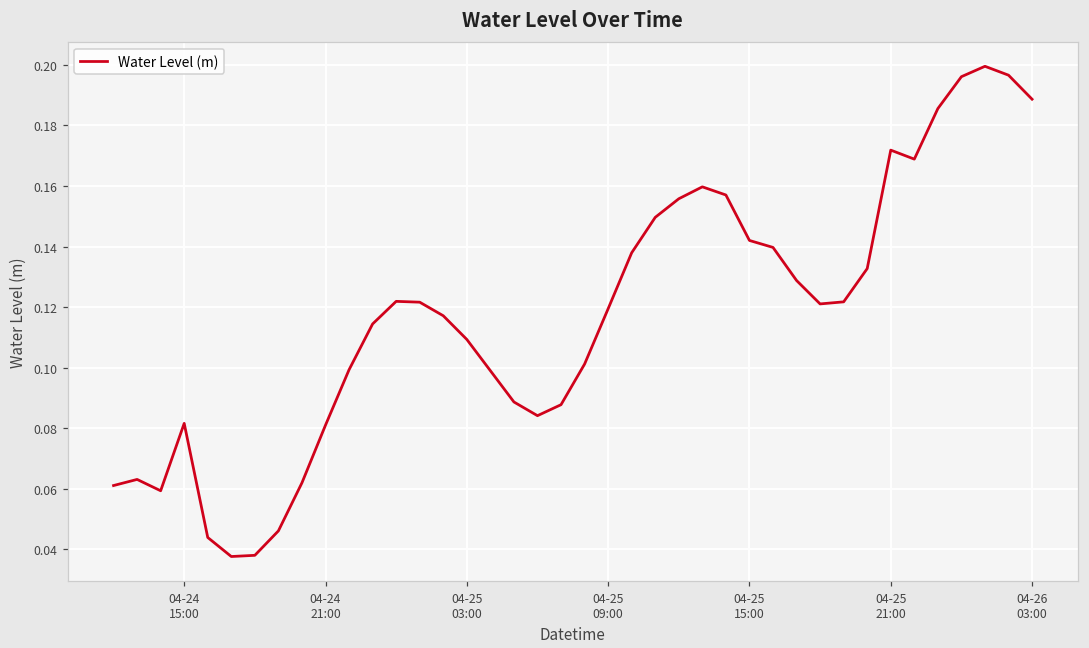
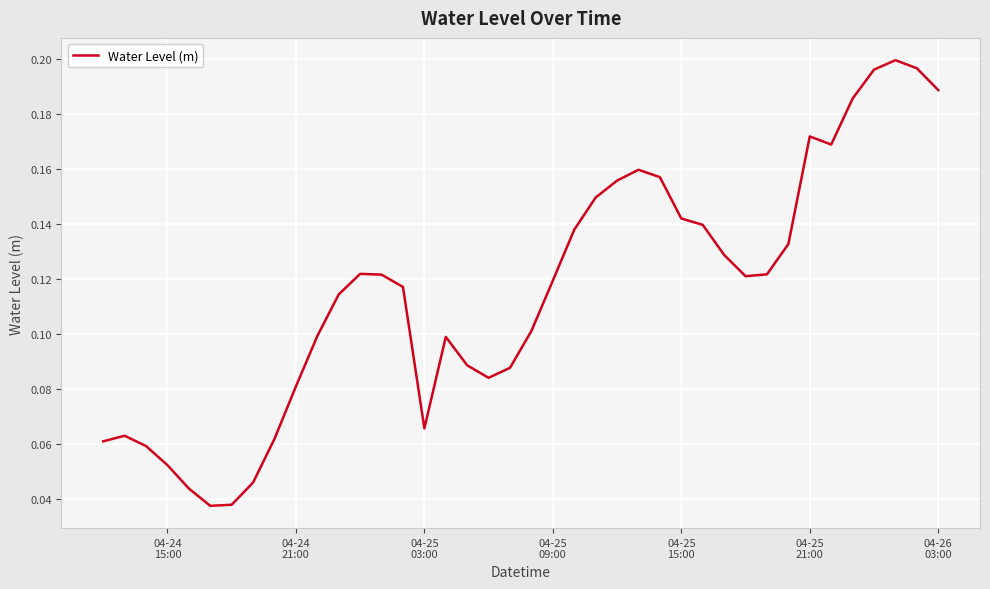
04-24 15:00: 0.082 -> 0.052
04-25 03:00: 0.109 -> 0.066
